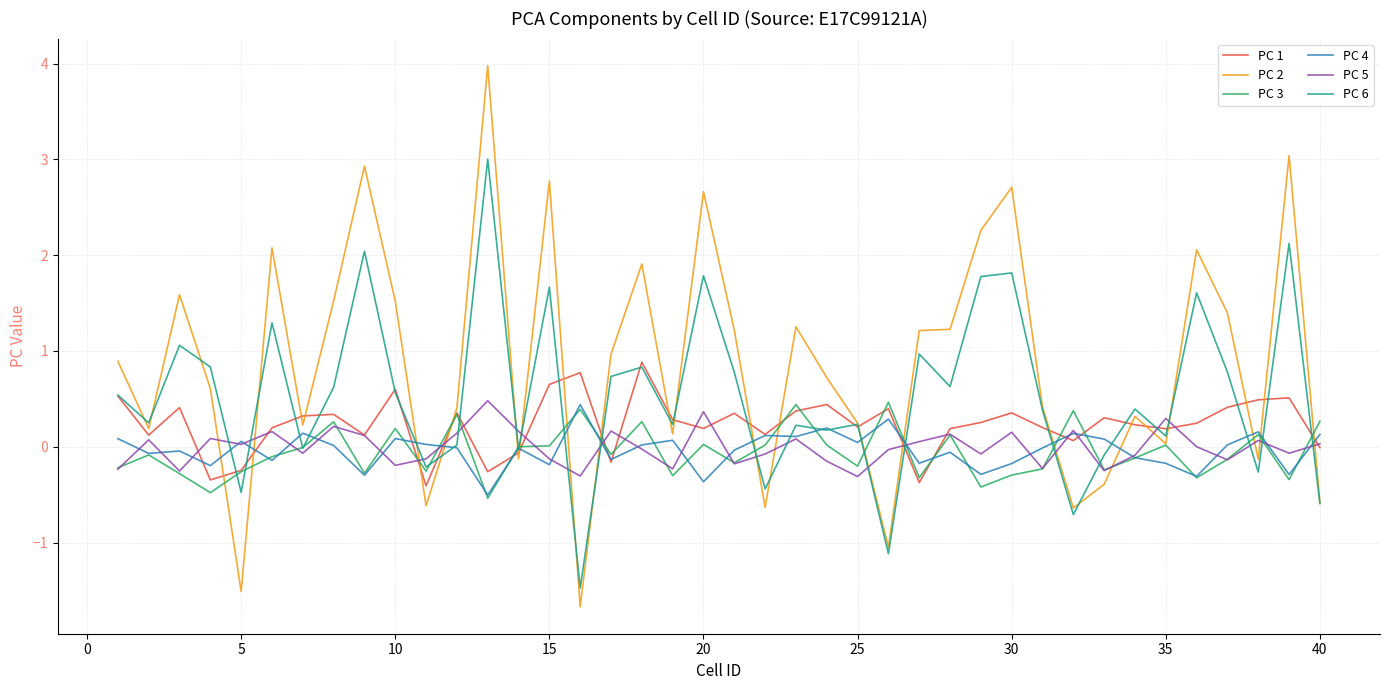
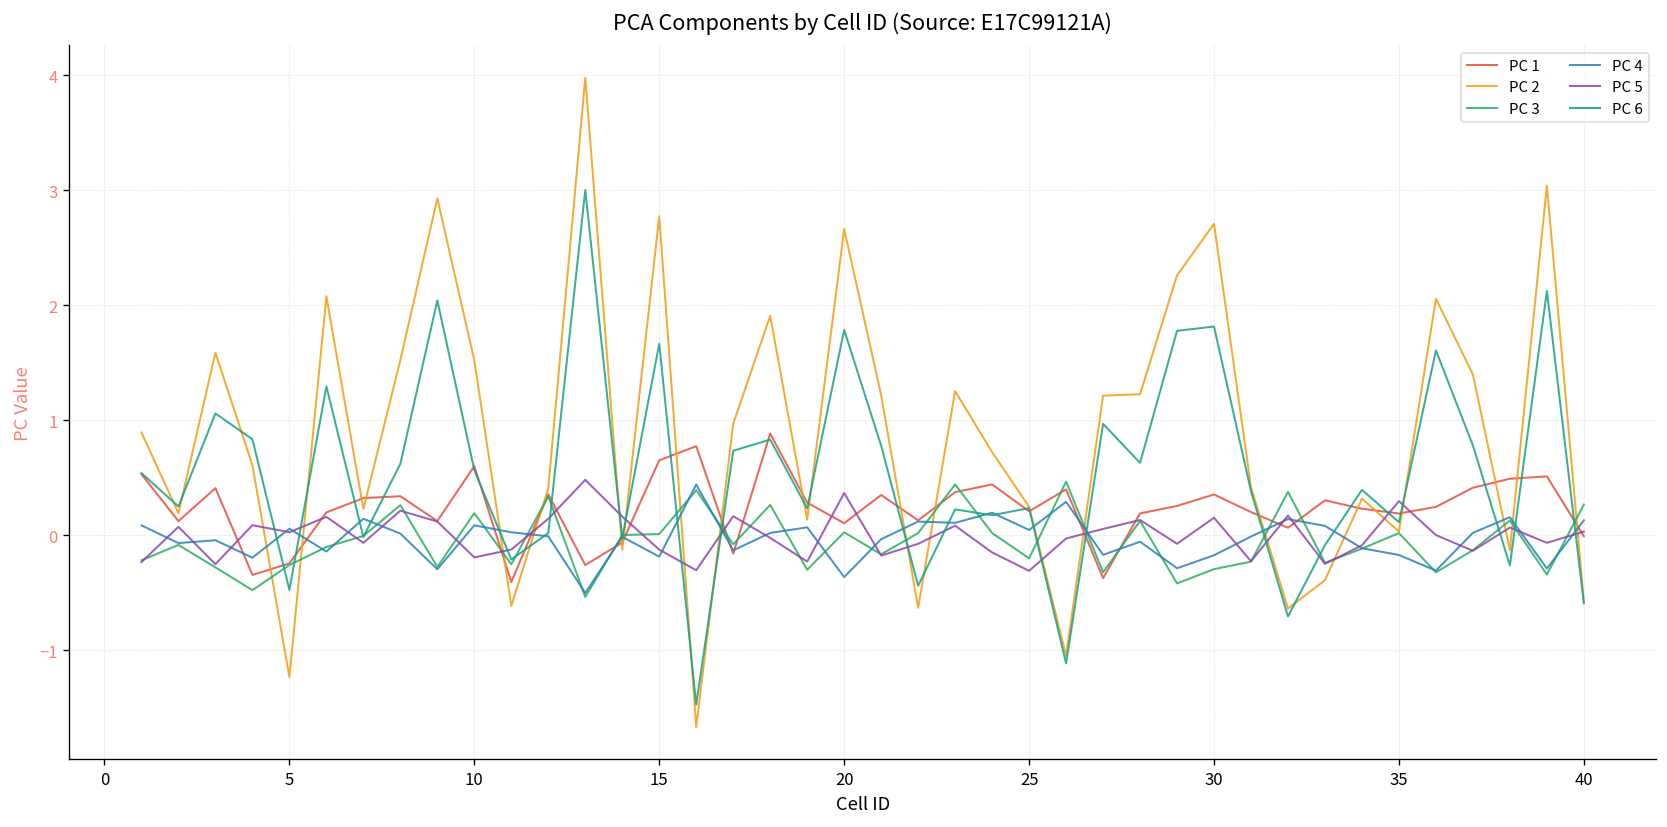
PC 2, 5: -1.5 -> -1.2
PC 1, 20: 0.2 -> 0.1
